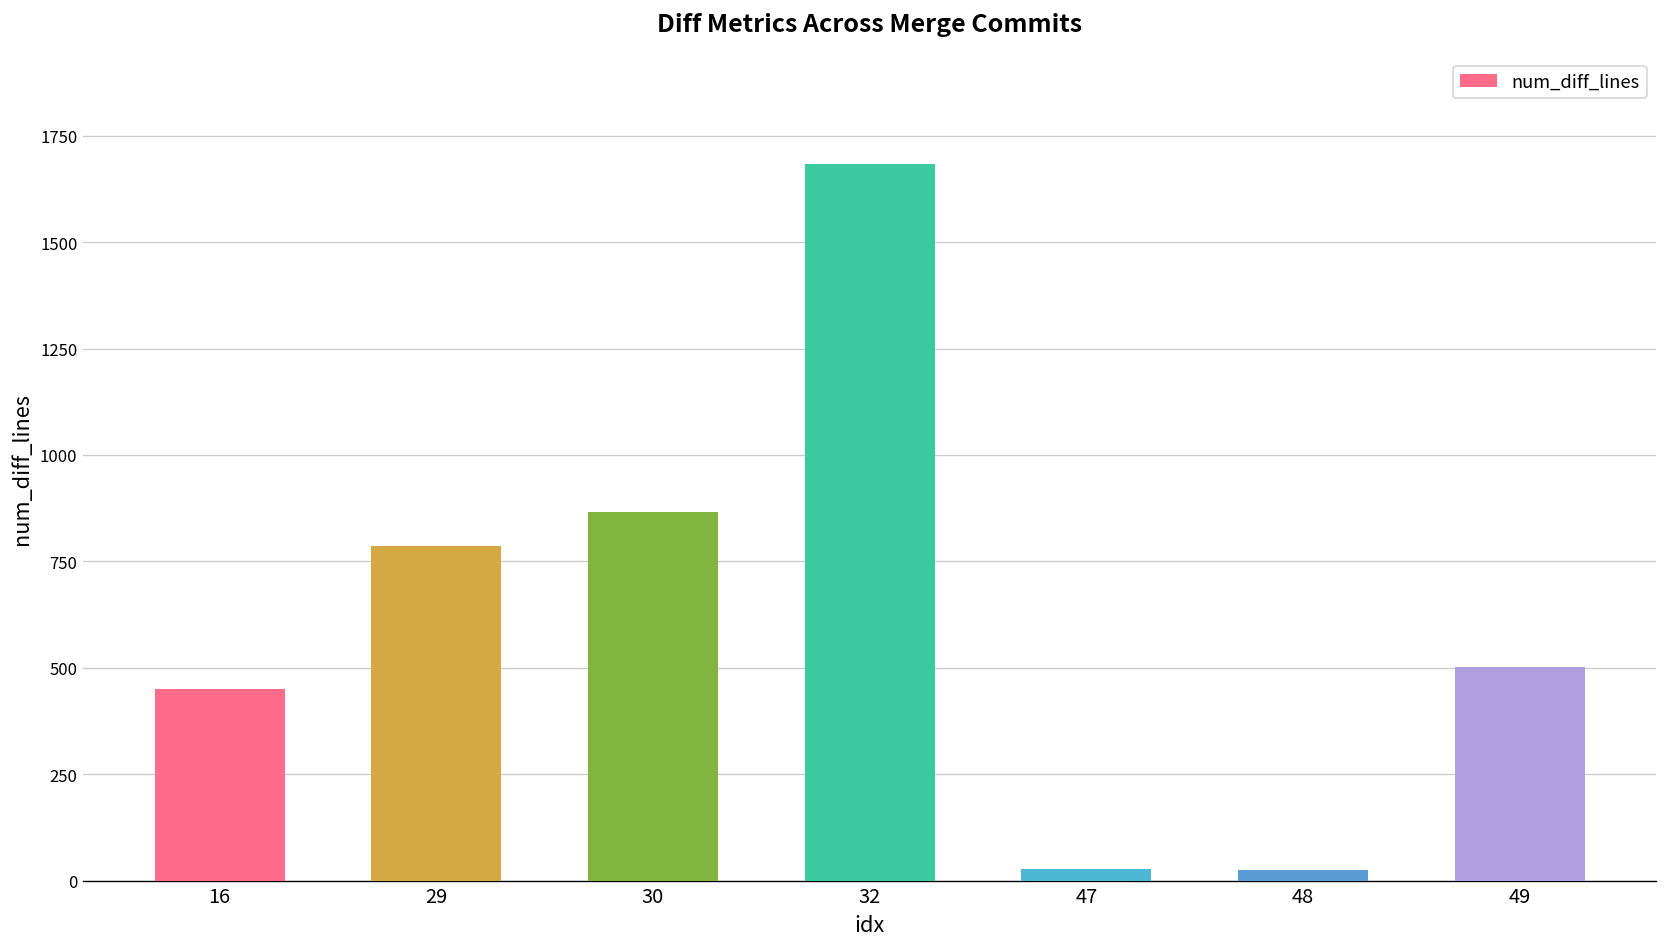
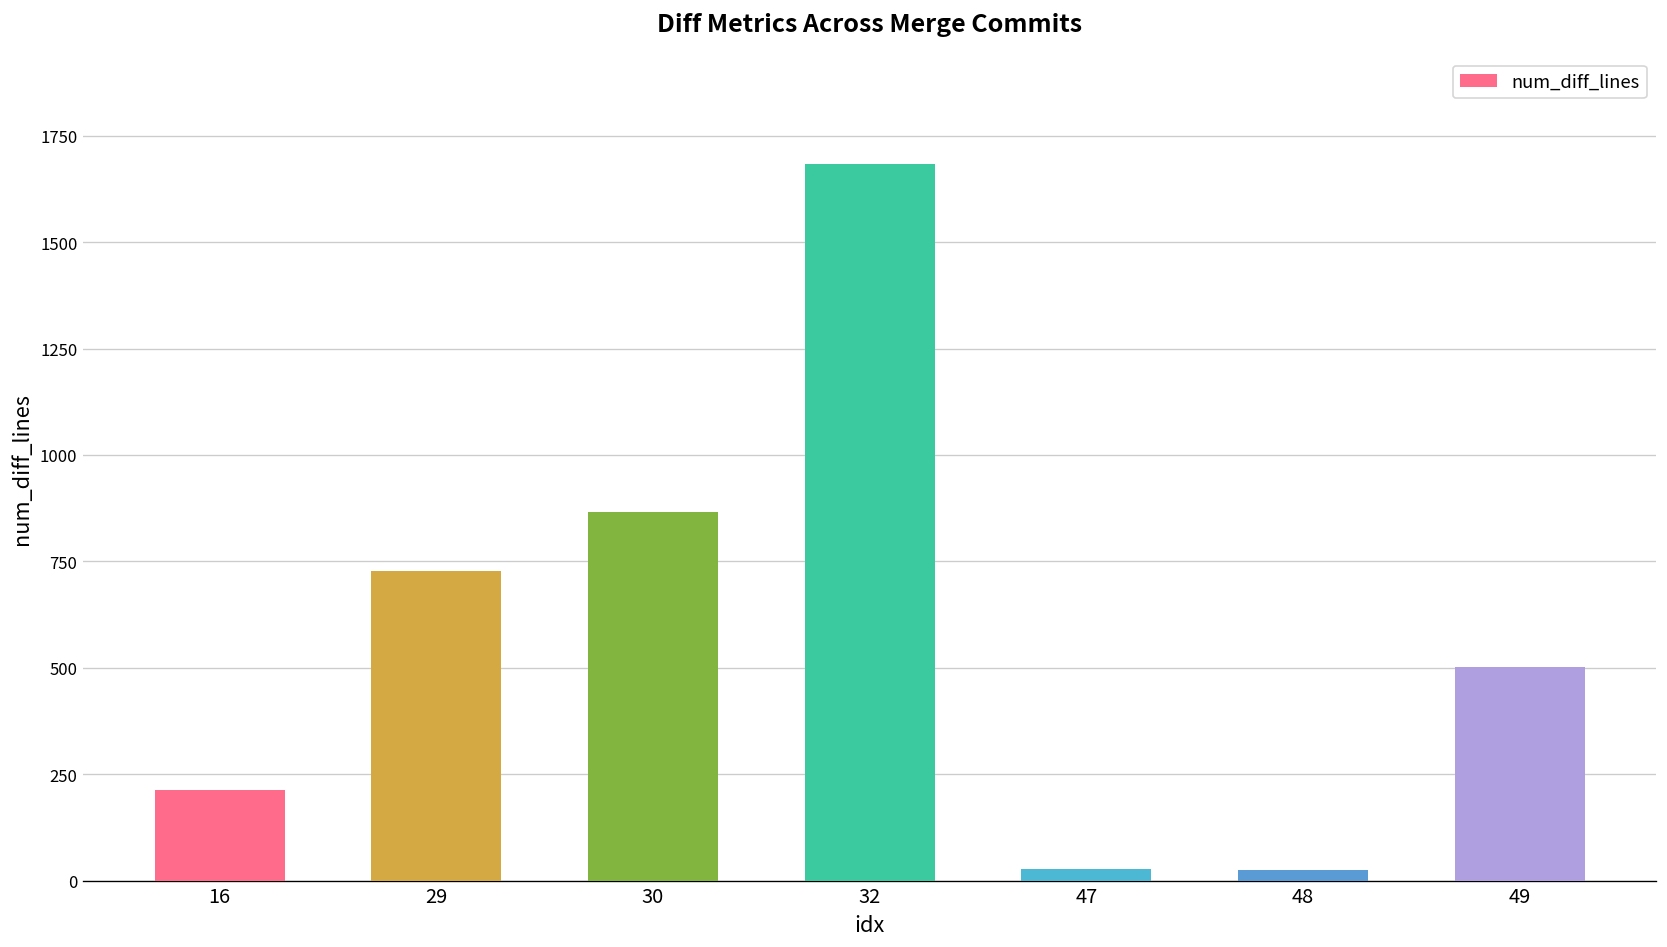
16: 450 -> 210
29: 790 -> 730
